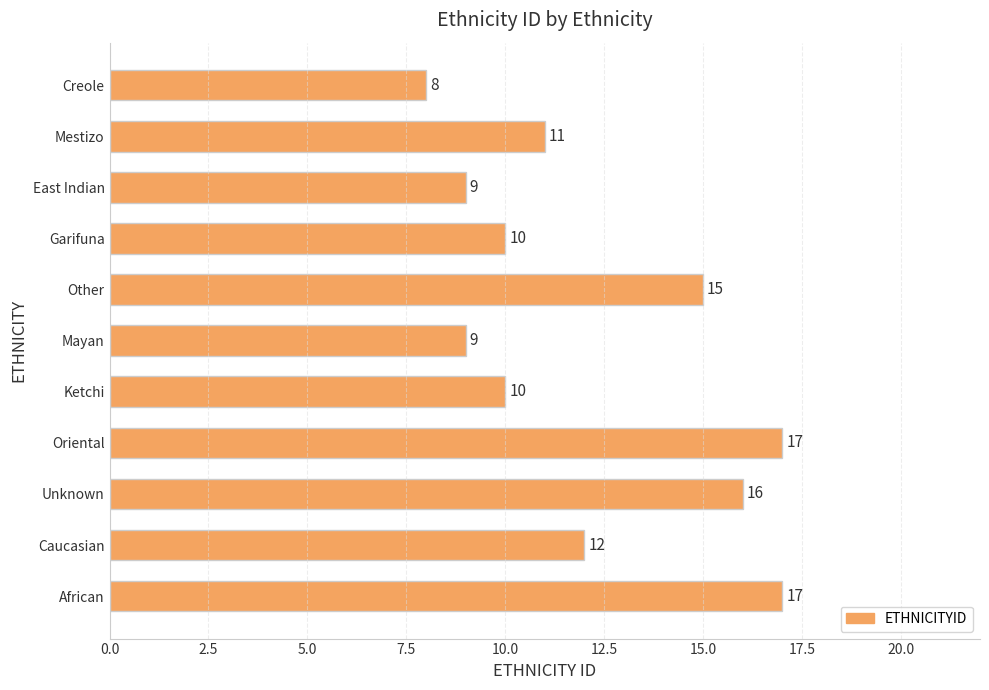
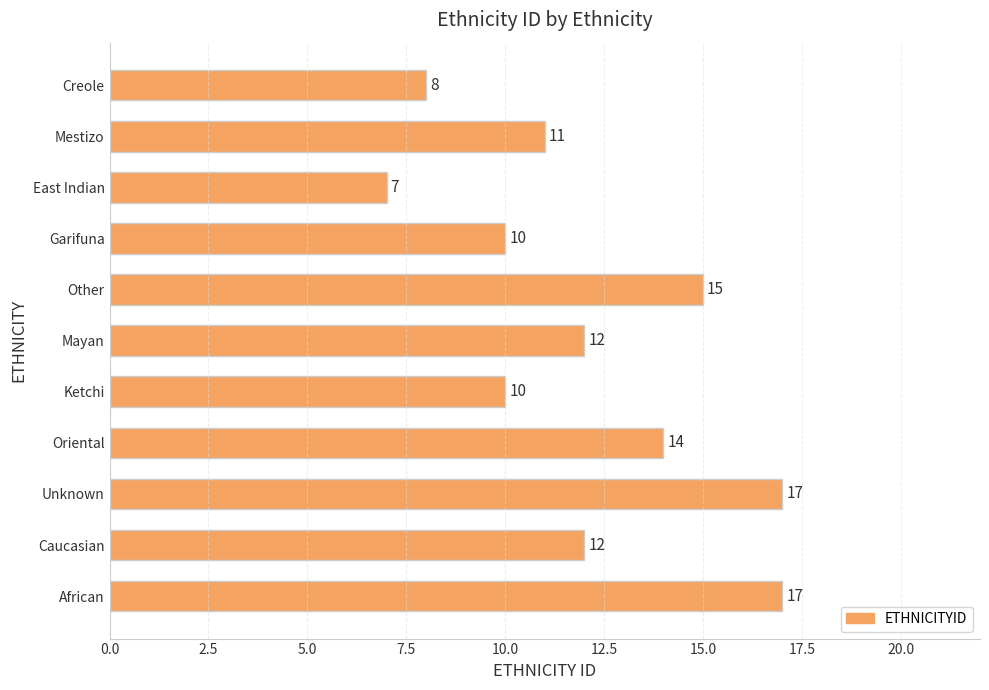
East Indian: 9 -> 7
Mayan: 9 -> 12
Oriental: 17 -> 14
Unknown: 16 -> 17
